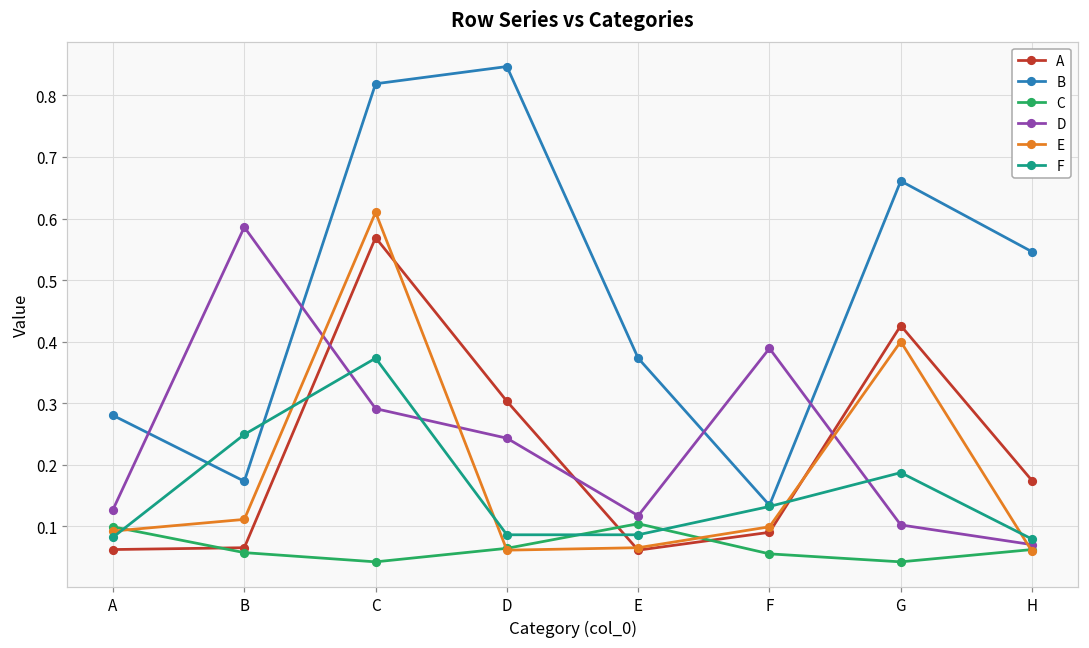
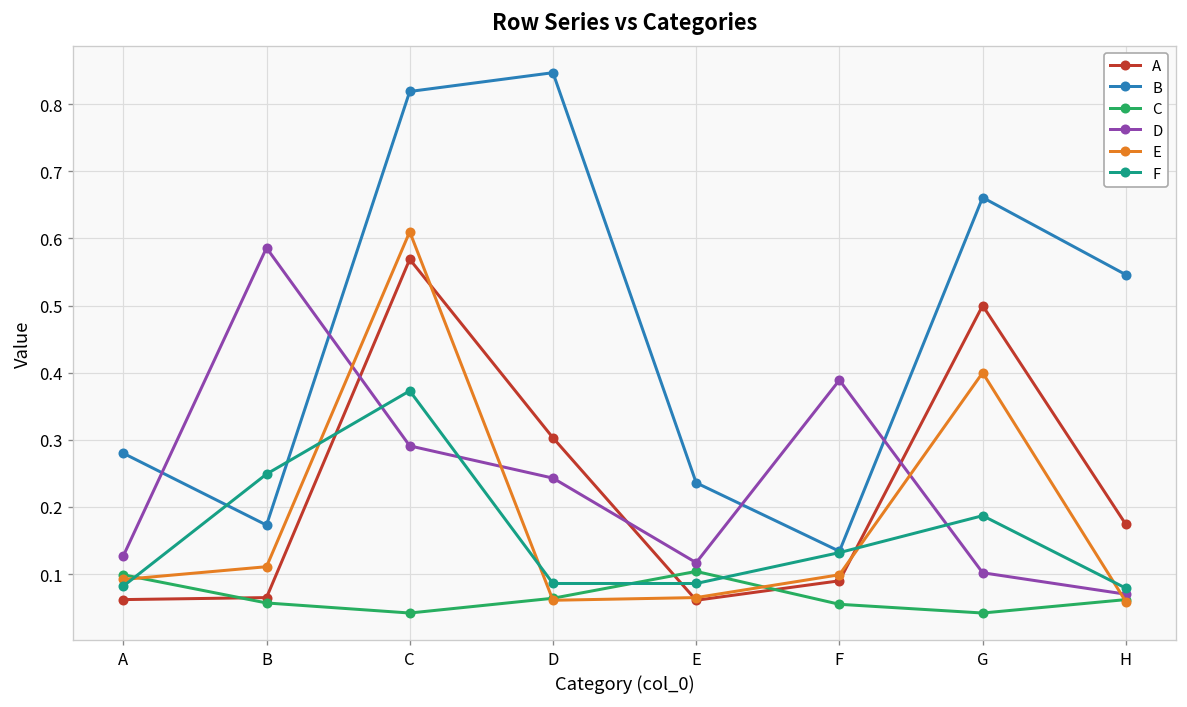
B, E: 0.37 -> 0.24
A, G: 0.43 -> 0.50
